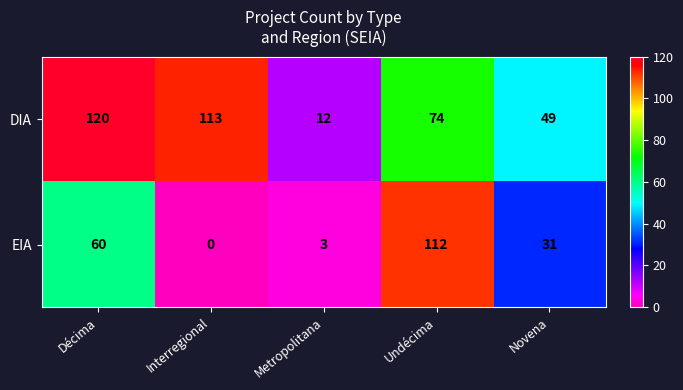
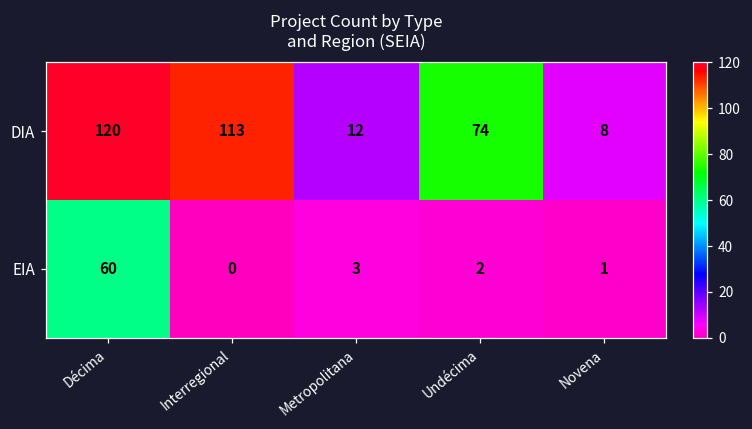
DIA, Novena: 49 -> 8
EIA, Undécima: 112 -> 2
EIA, Novena: 31 -> 1
